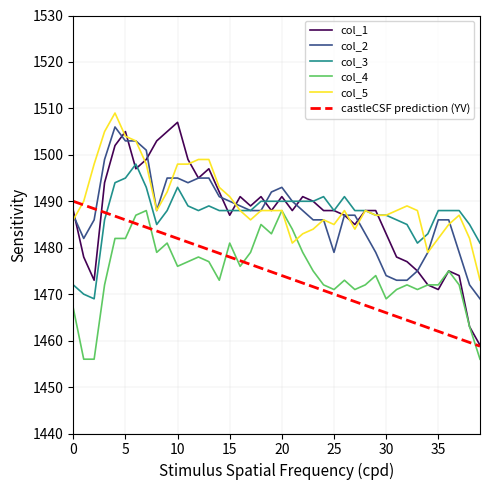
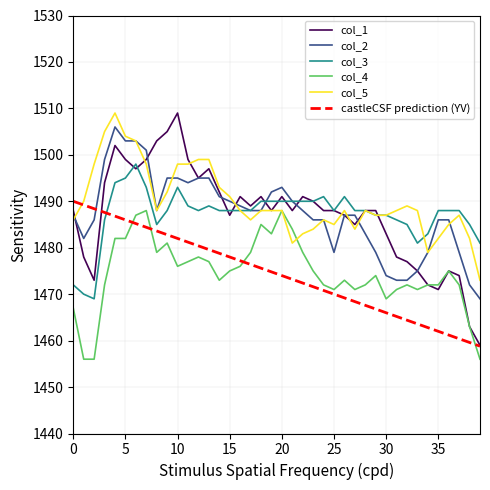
col_1, 5: 1505 -> 1499
col_1, 10: 1507 -> 1509
col_4, 15: 1481 -> 1475
